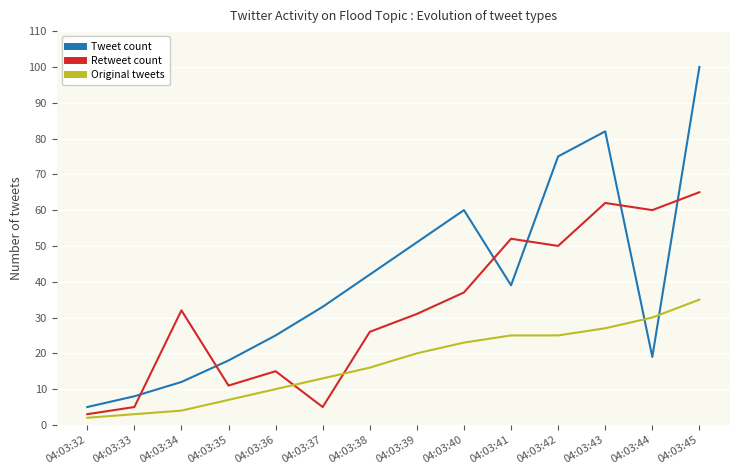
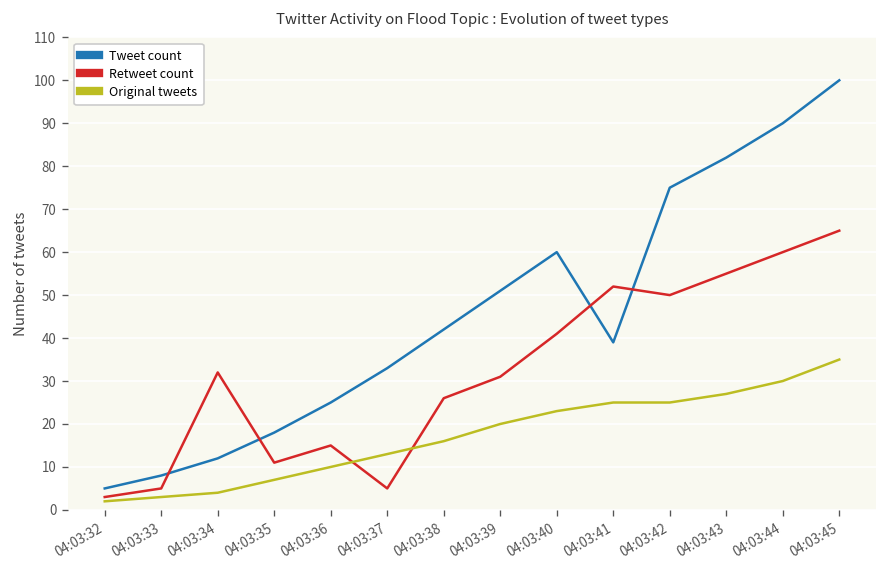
Retweet count, 04:03:40: 37 -> 41
Retweet count, 04:03:43: 62 -> 55
Tweet count, 04:03:44: 19 -> 90
